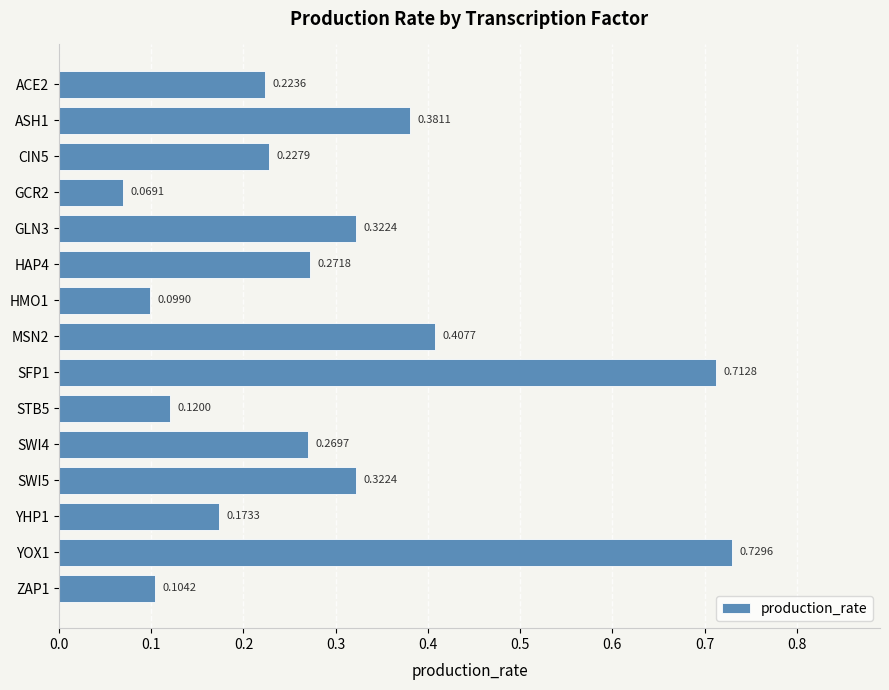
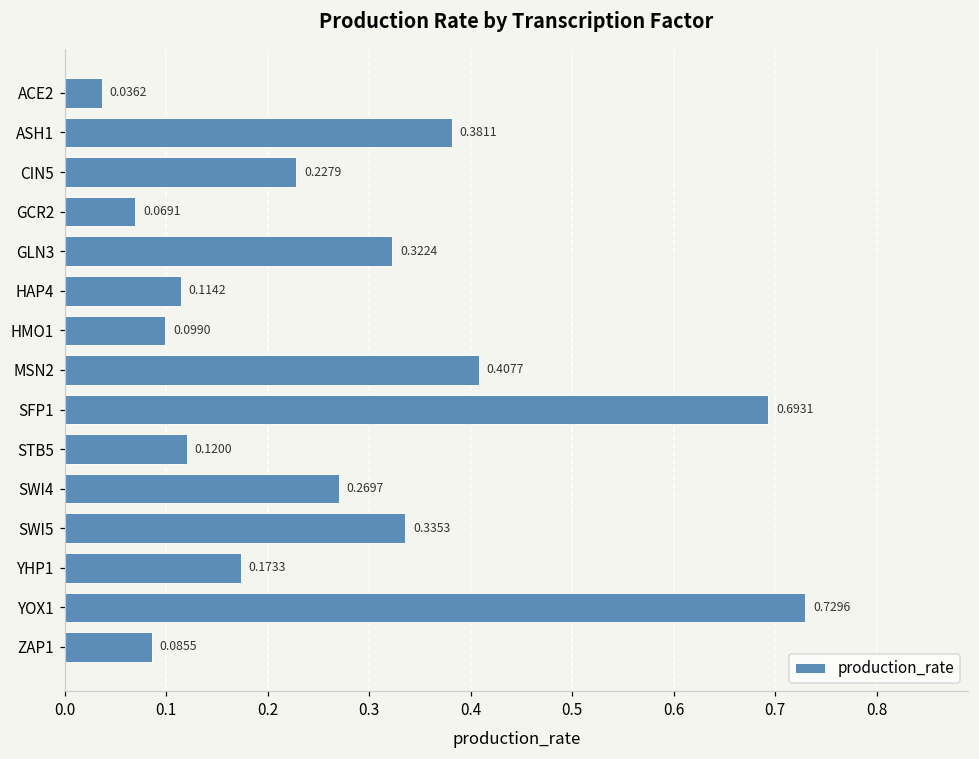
ACE2: 0.2236 -> 0.0362
HAP4: 0.2718 -> 0.1142
SFP1: 0.7128 -> 0.6931
SWI5: 0.3224 -> 0.3353
ZAP1: 0.1042 -> 0.0855
